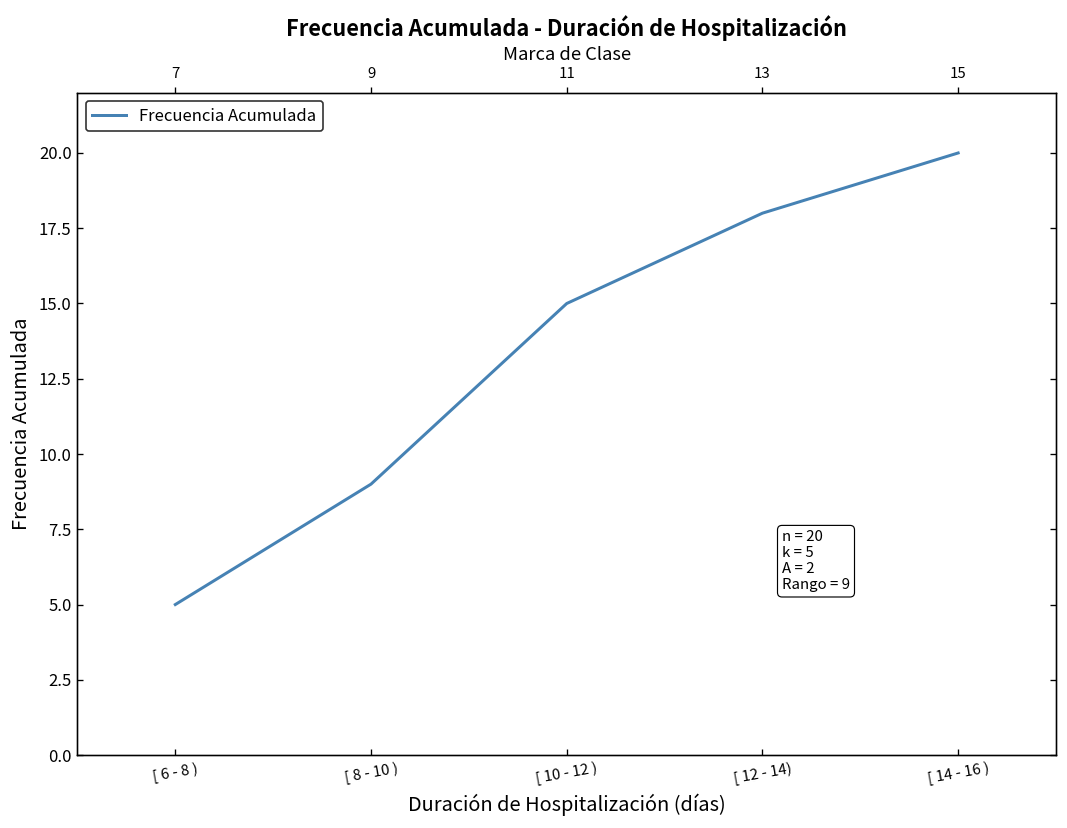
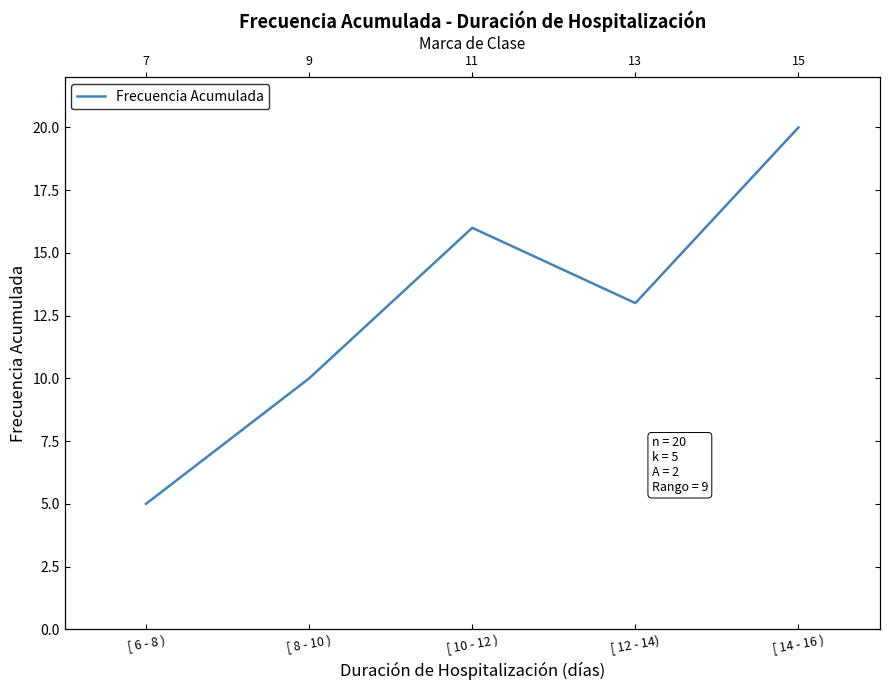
[ 8 - 10 ): 9 -> 10
[ 10 - 12 ): 15 -> 16
[ 12 - 14): 18 -> 13
